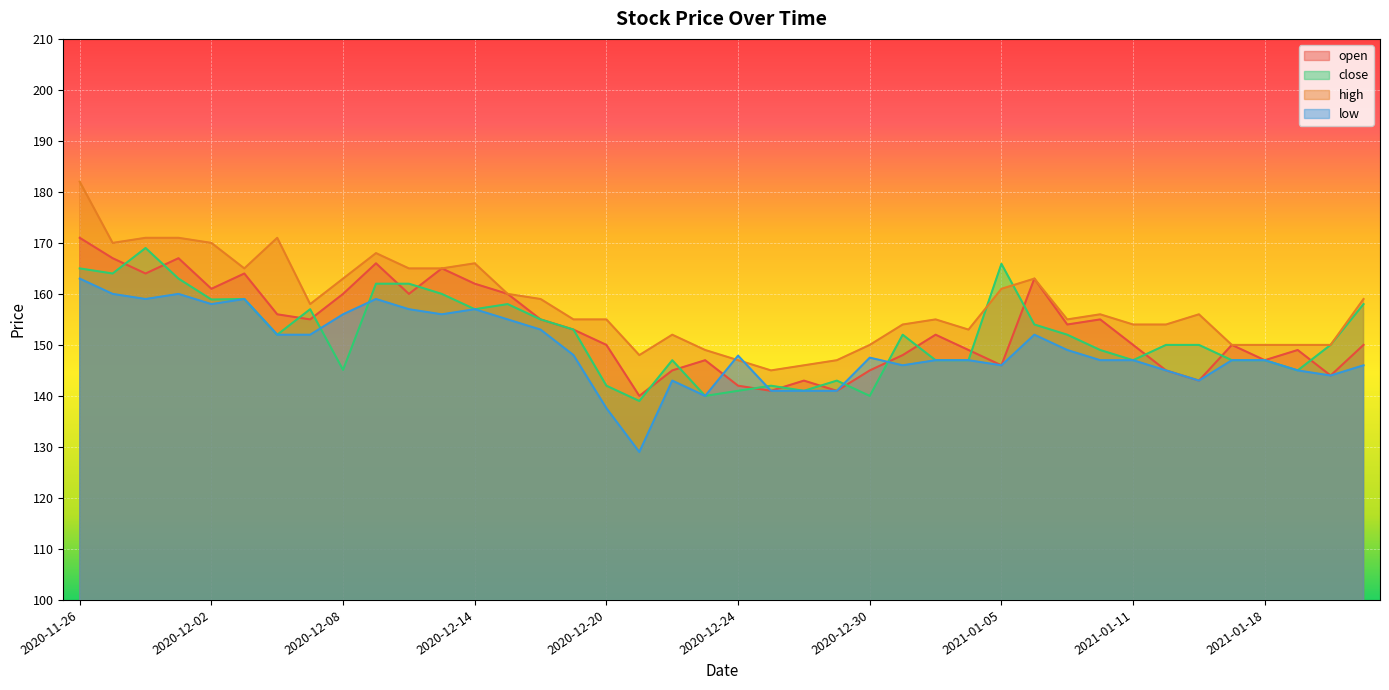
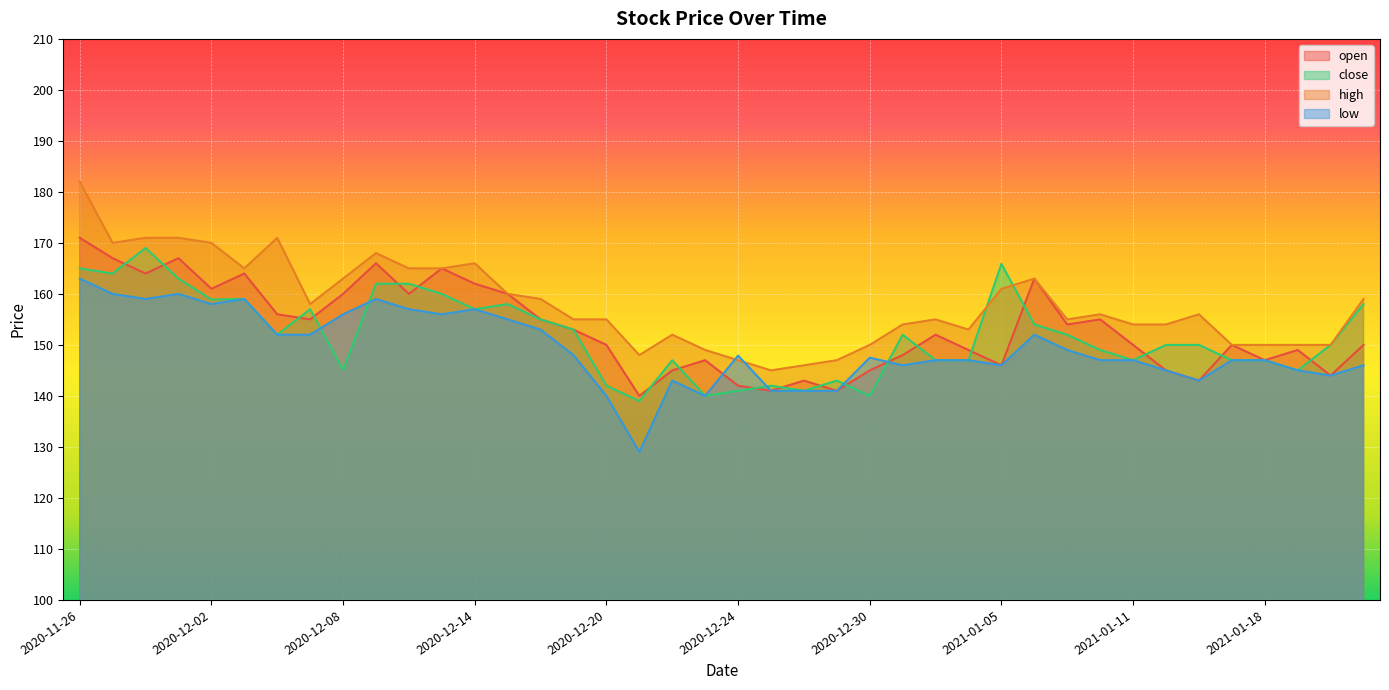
low, 2020-12-20: 138 -> 140
